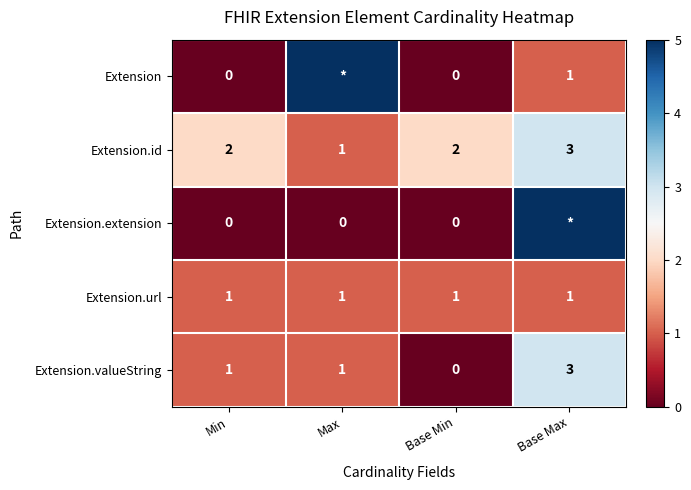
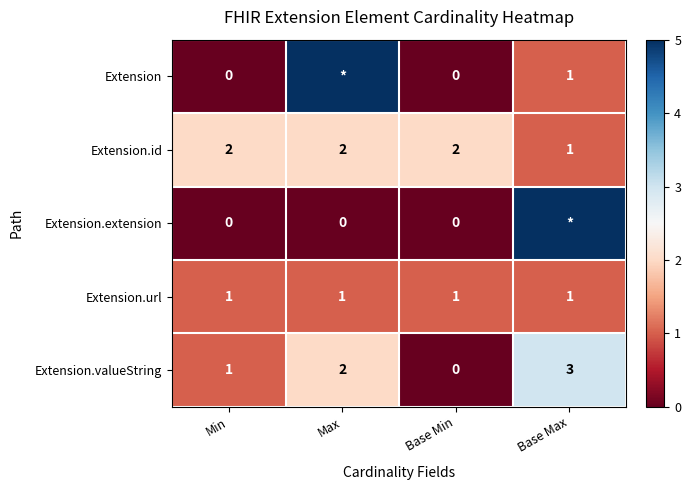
Extension.id, Max: 1 -> 2
Extension.id, Base Max: 3 -> 1
Extension.valueString, Max: 1 -> 2
